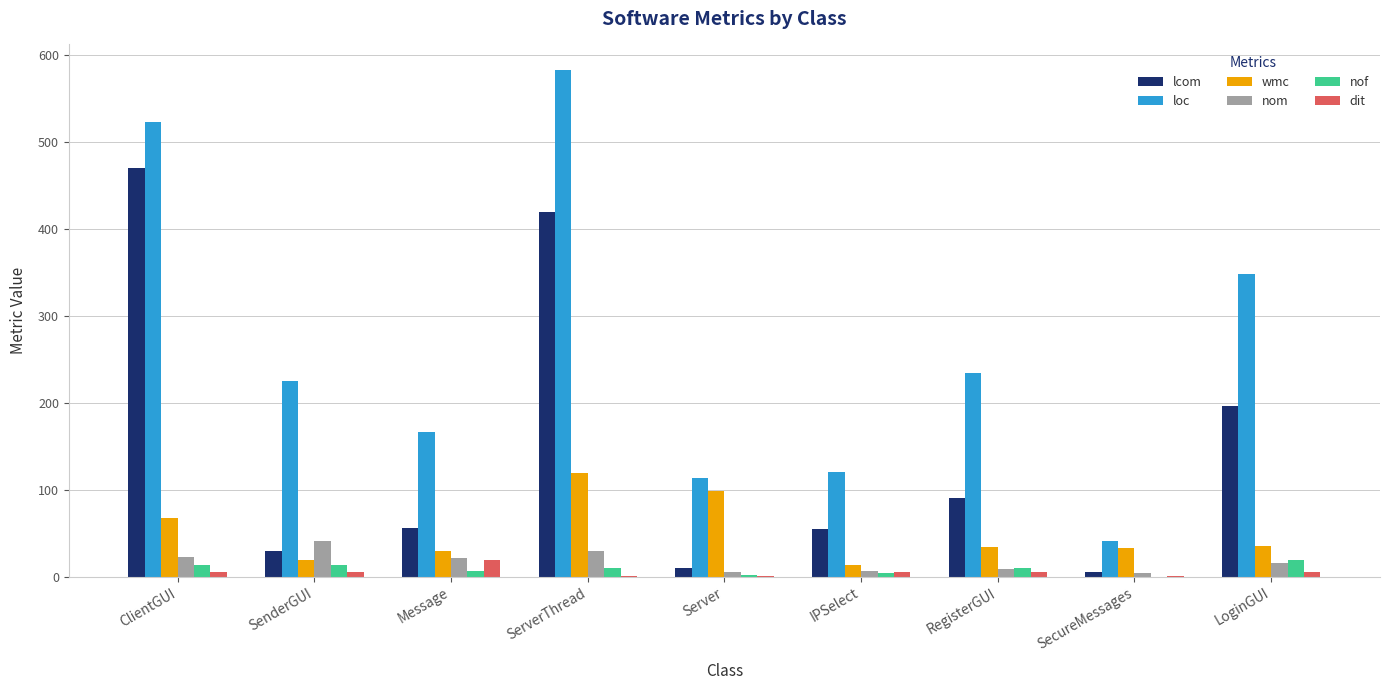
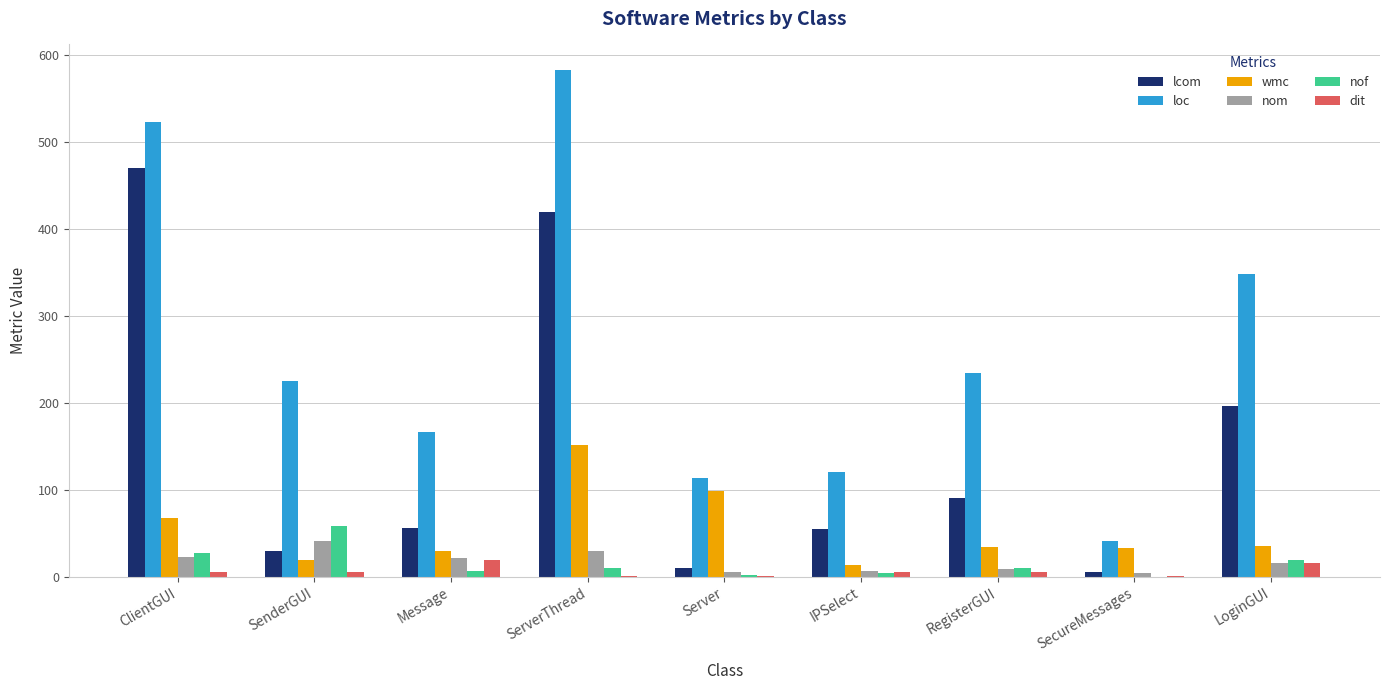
nof, ClientGUI: 10 -> 30
nof, SenderGUI: 10 -> 60
wmc, ServerThread: 120 -> 150
dit, LoginGUI: 10 -> 20
